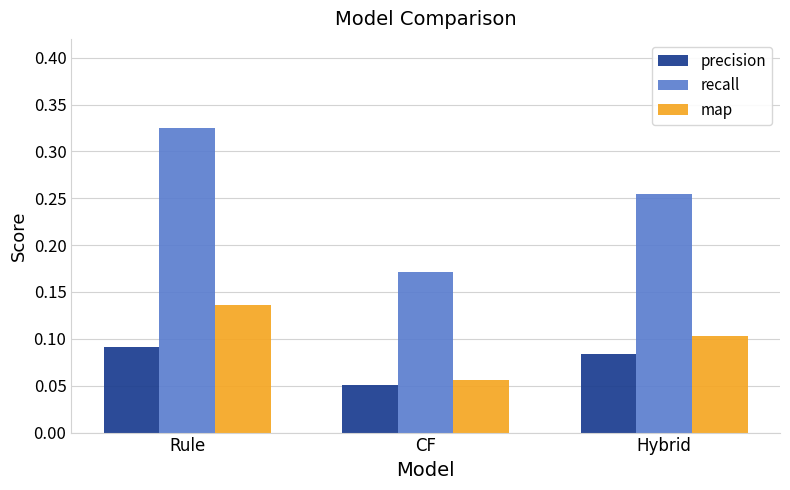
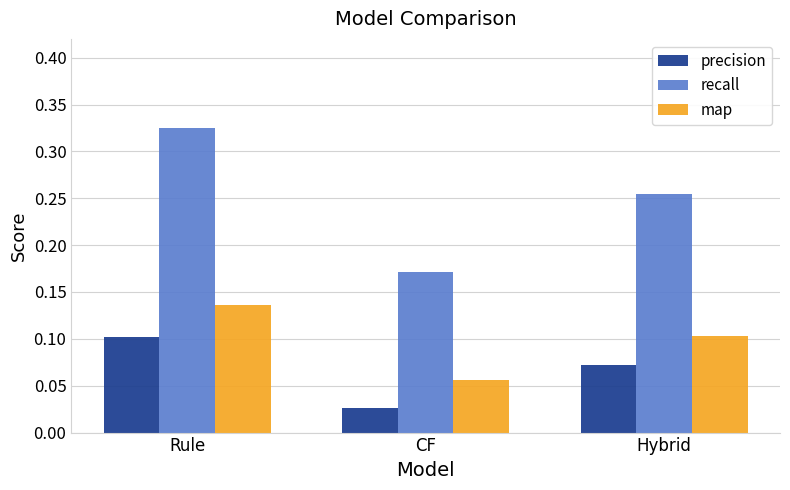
precision, Rule: 0.09 -> 0.10
precision, CF: 0.05 -> 0.03
precision, Hybrid: 0.08 -> 0.07
